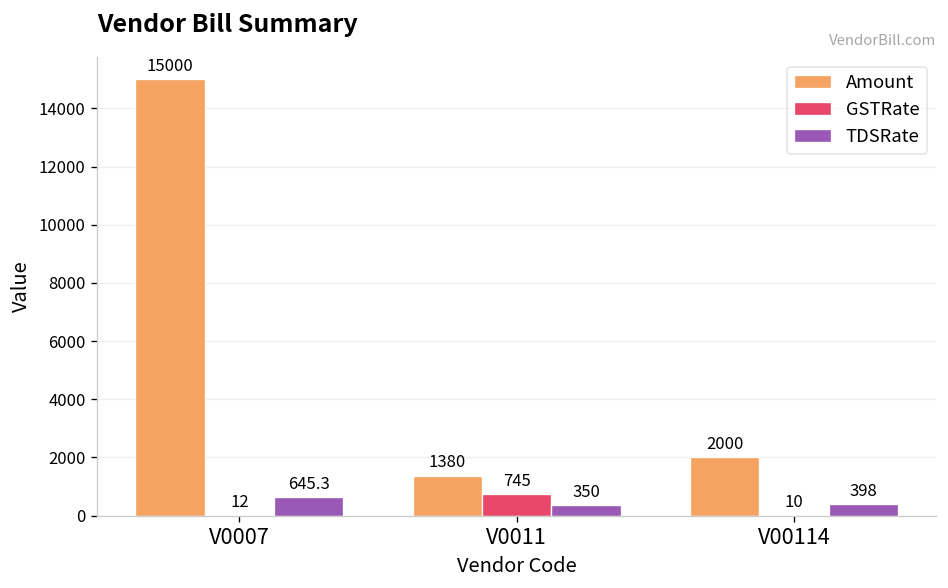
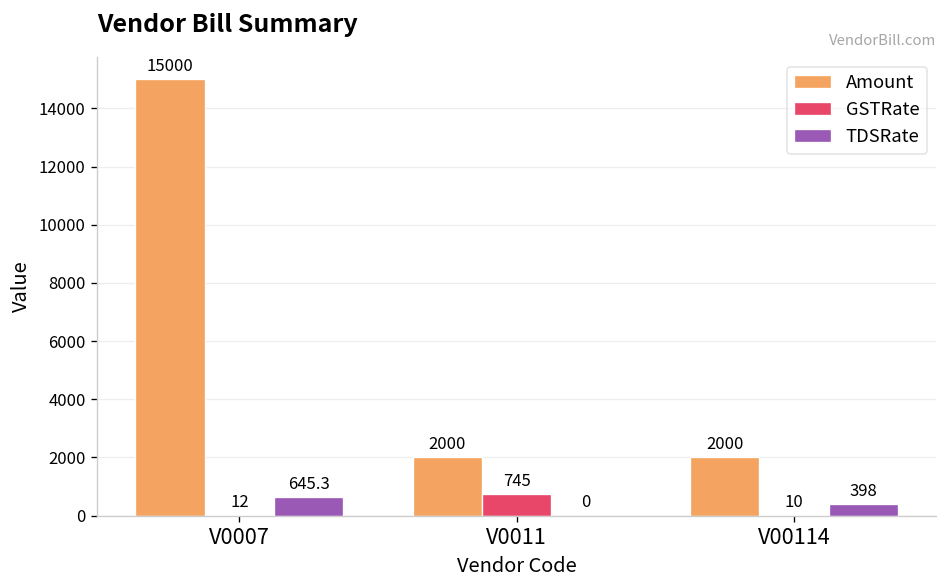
Amount, V0011: 1380 -> 2000
TDSRate, V0011: 350 -> 0
